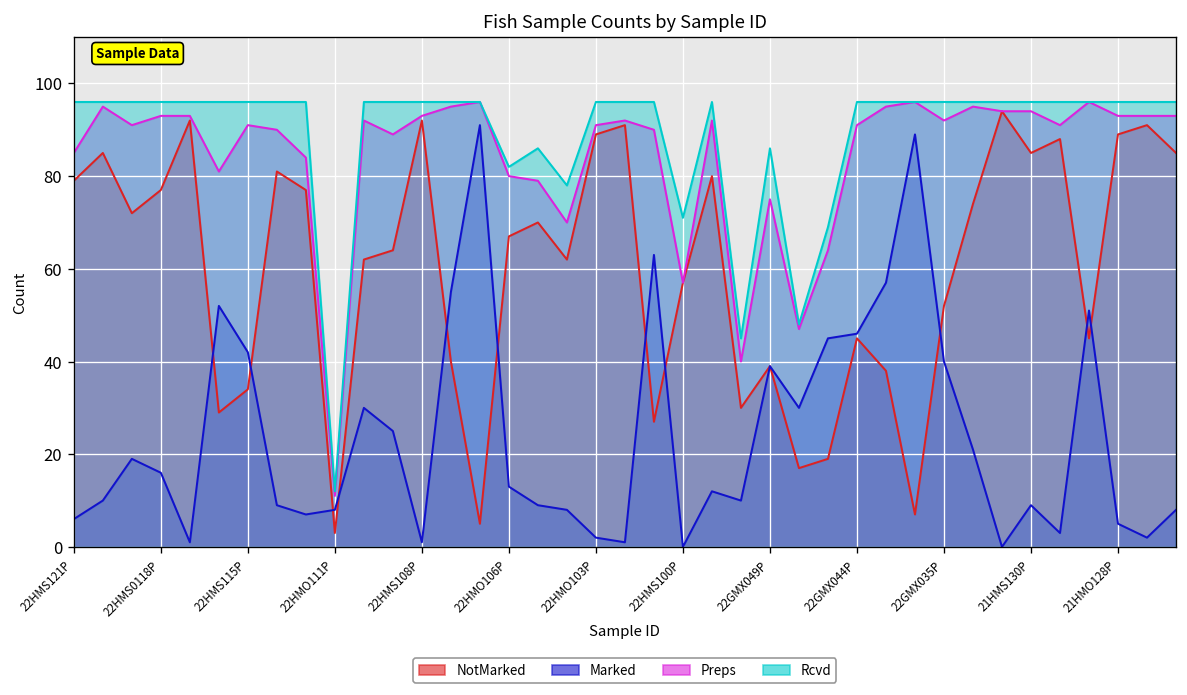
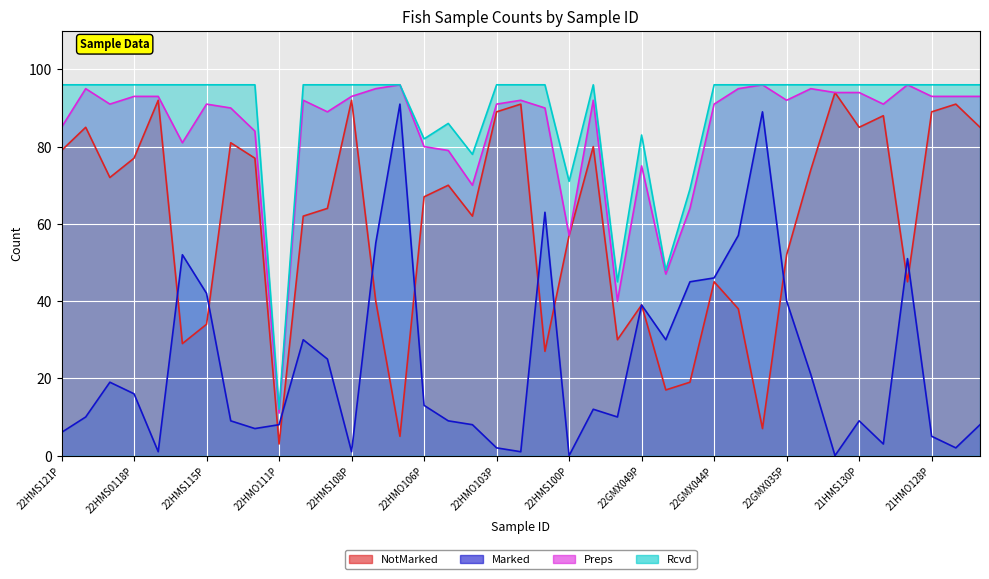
Rcvd, 22GMX049P: 86 -> 83
